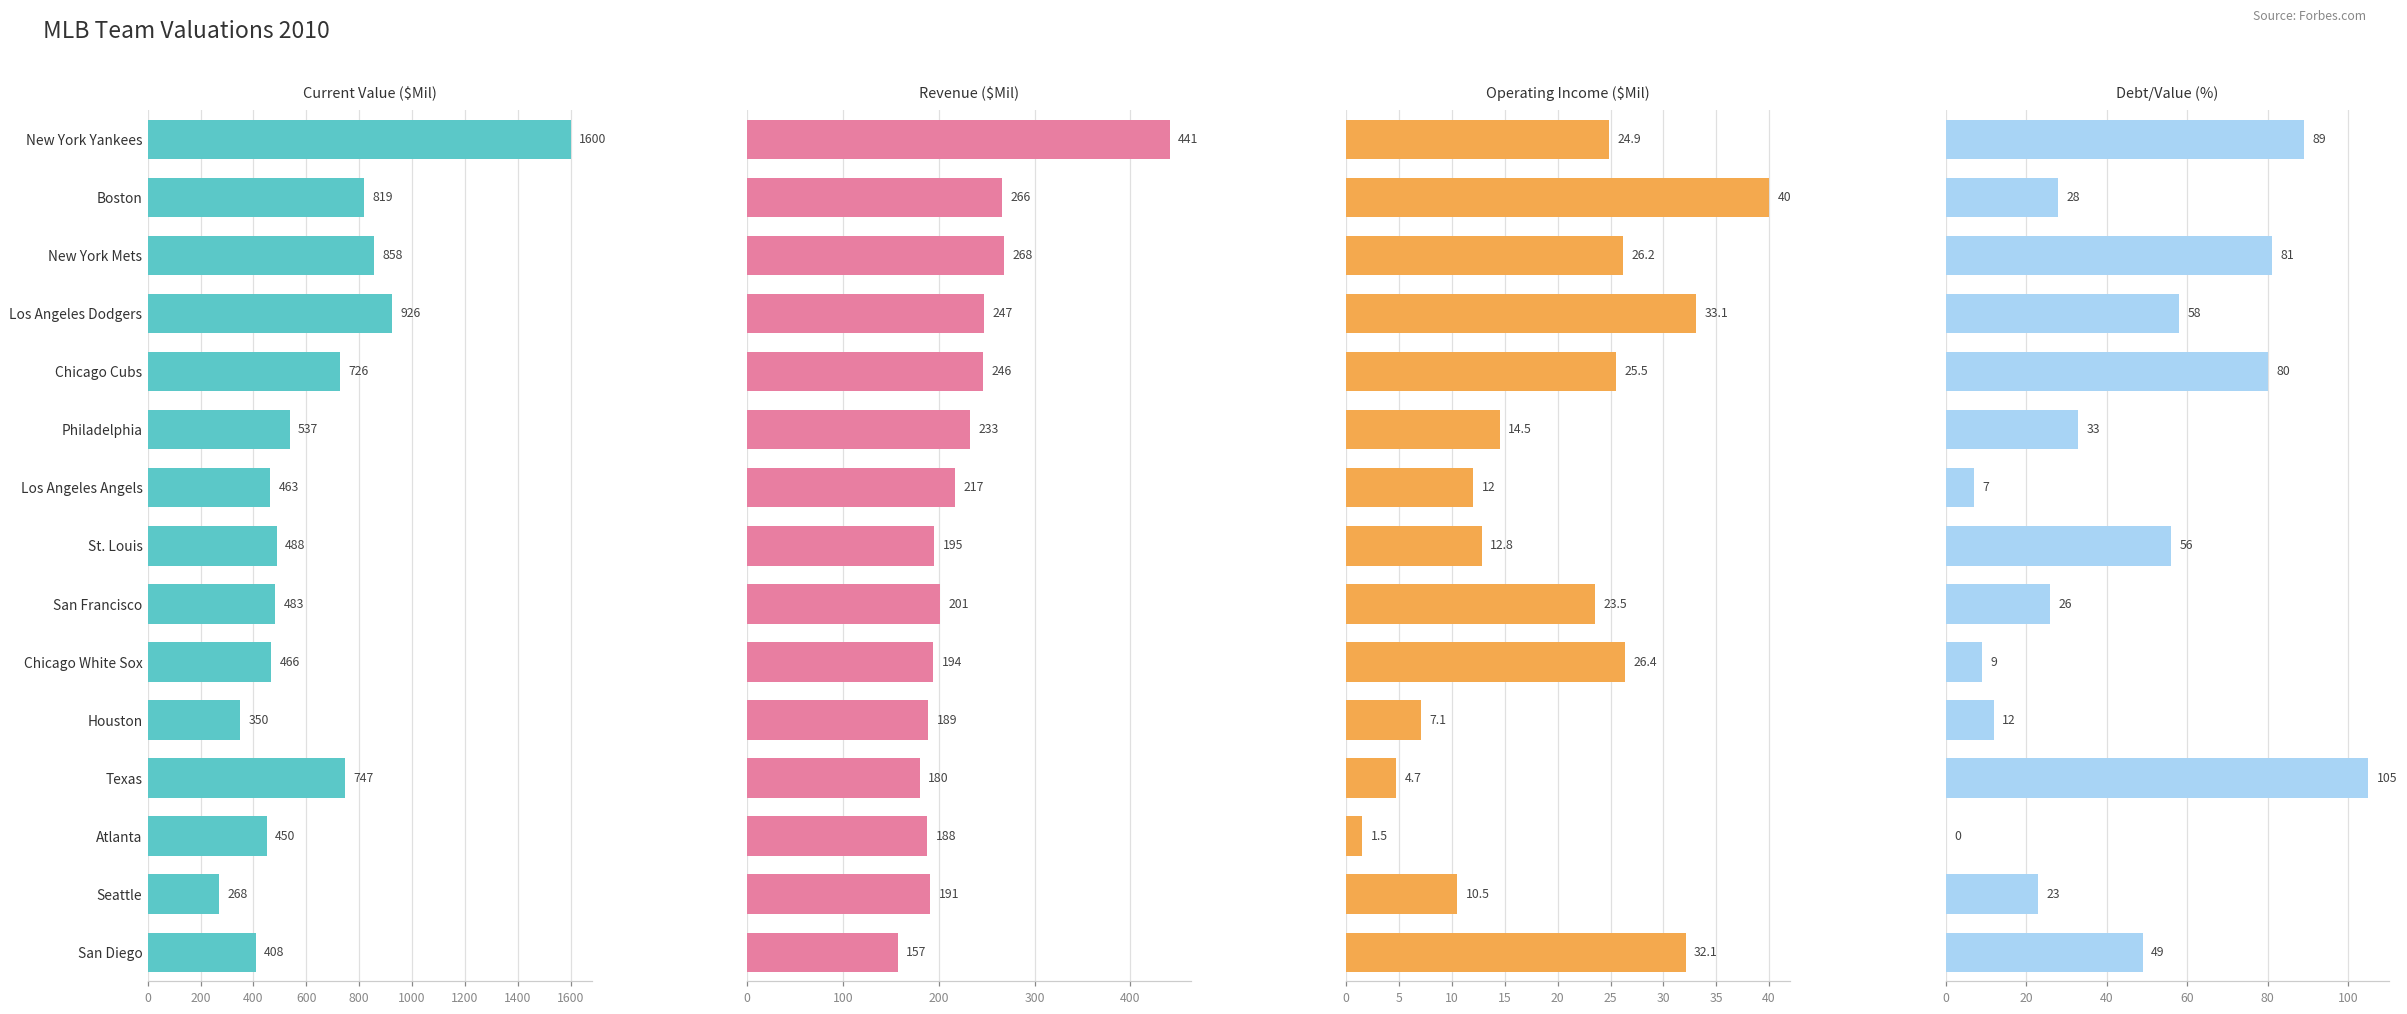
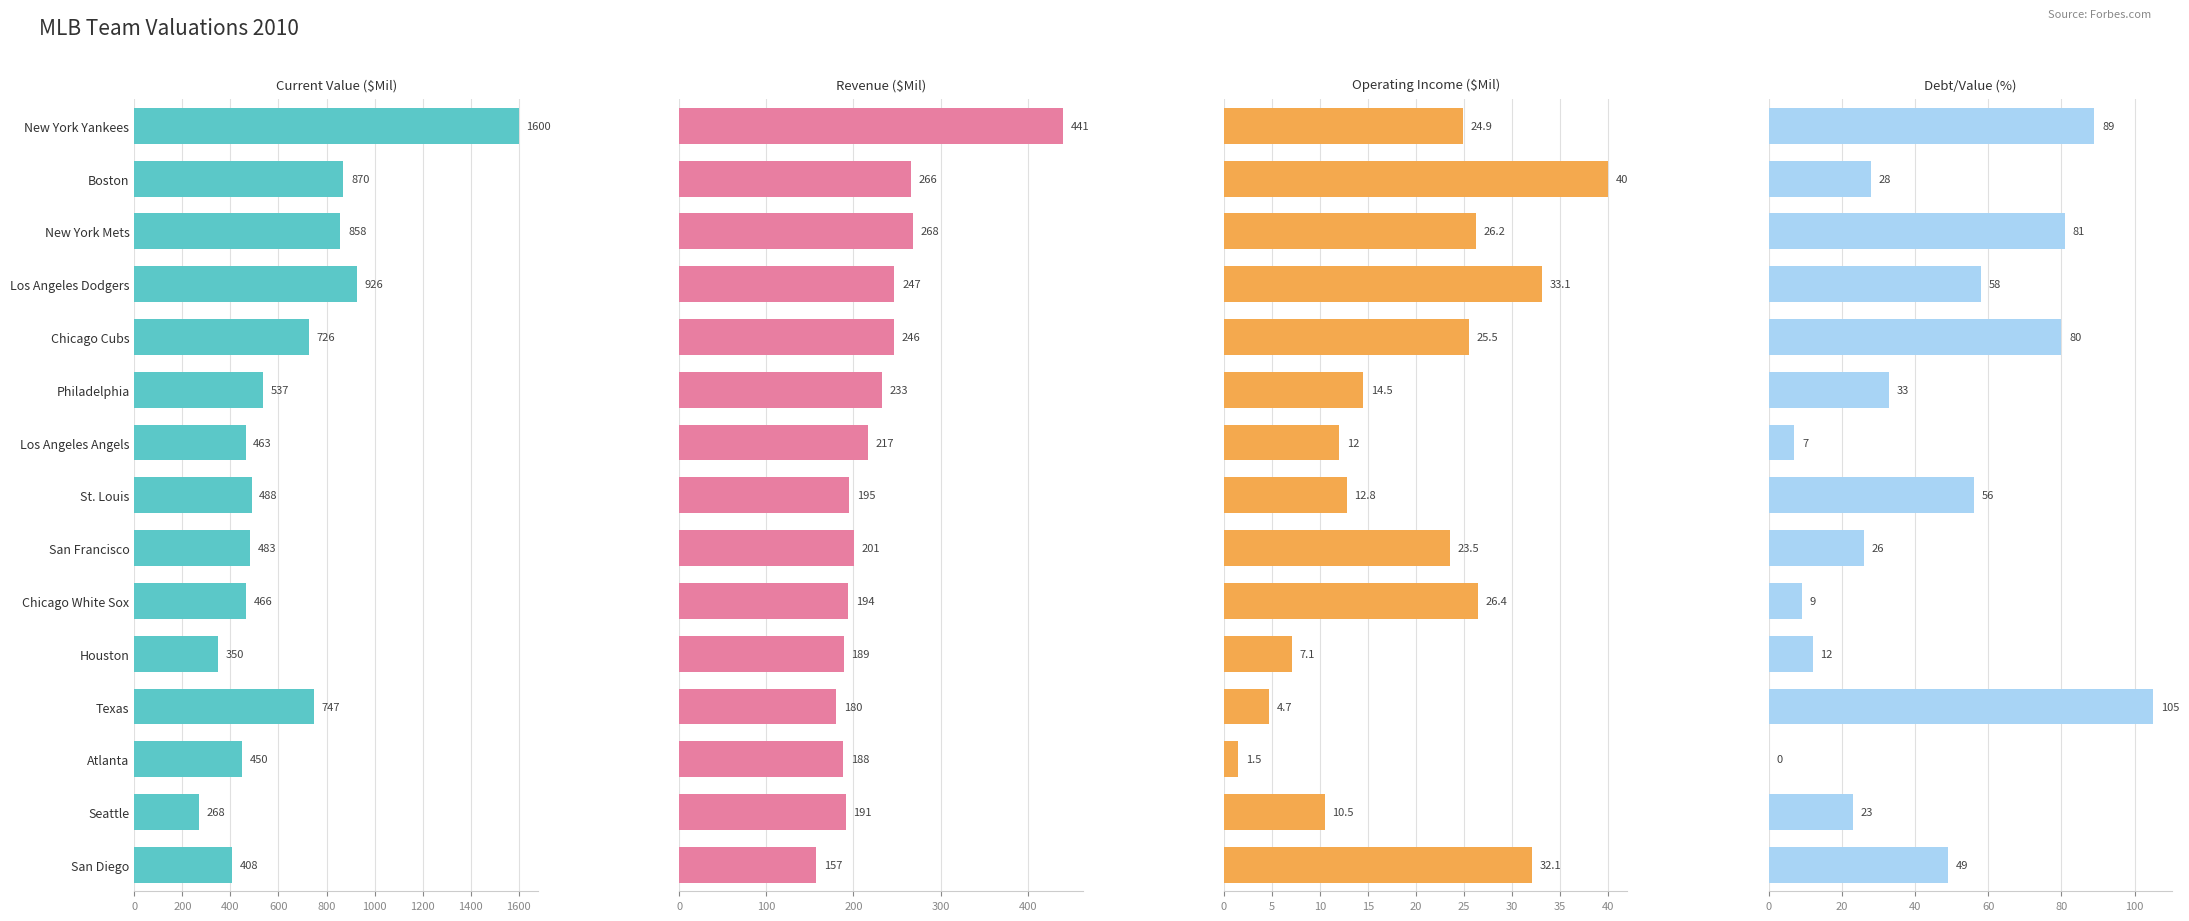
Current Value ($Mil), Boston: 819 -> 870
